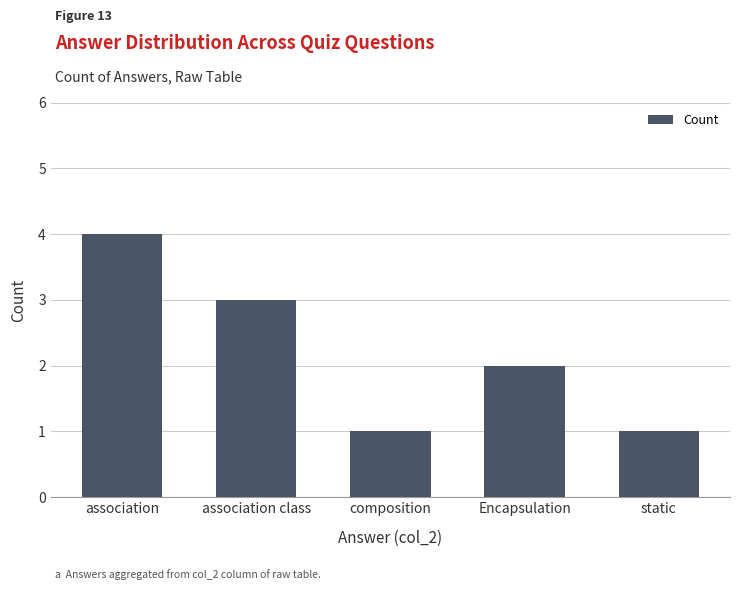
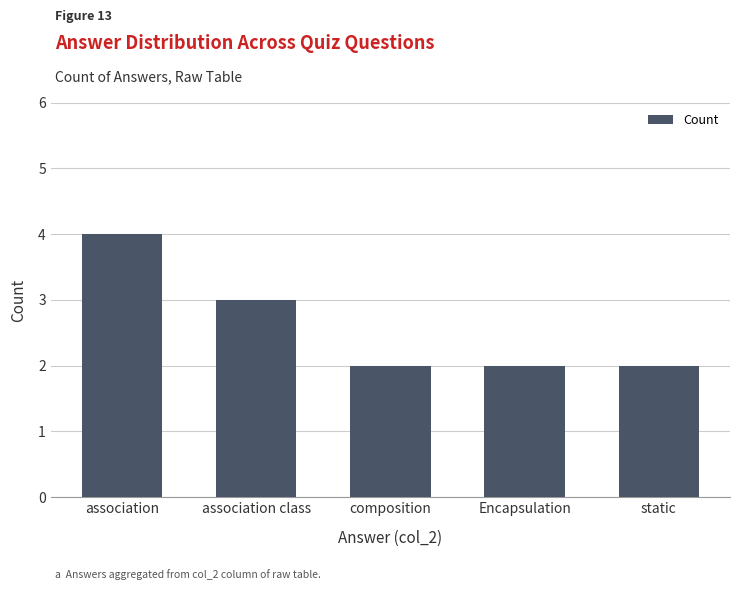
composition: 1 -> 2
static: 1 -> 2
